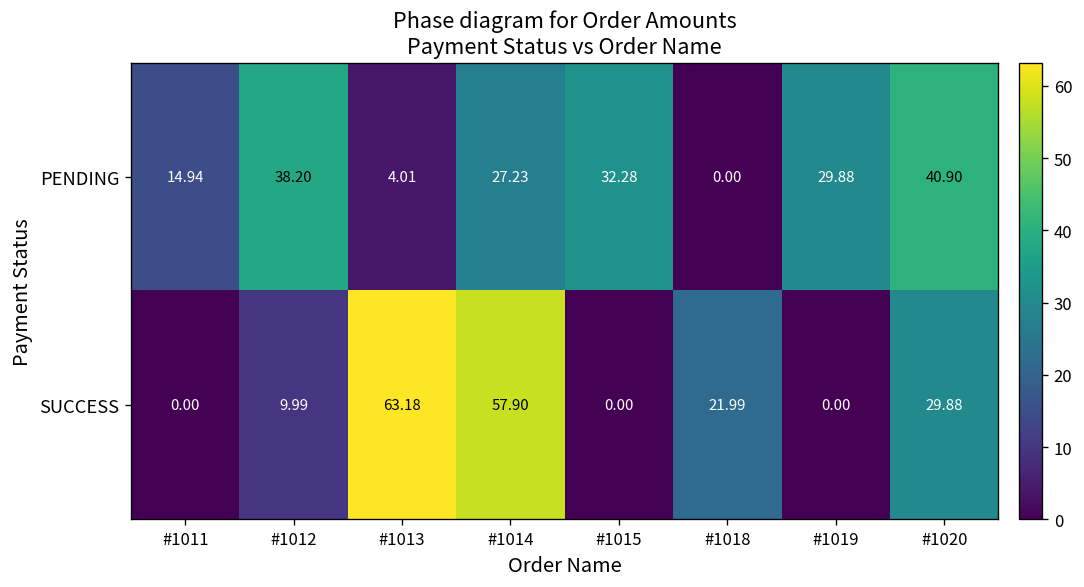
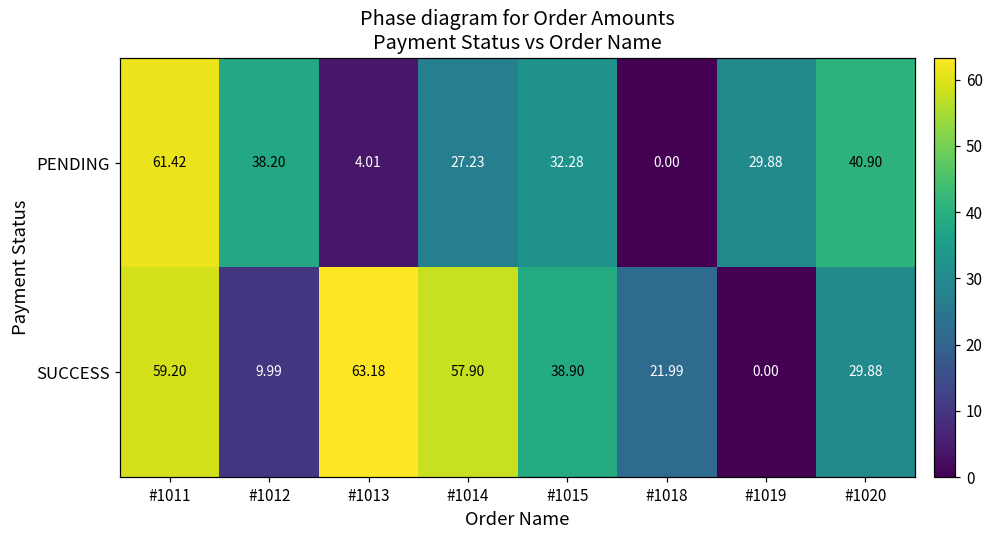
PENDING, #1011: 14.94 -> 61.42
SUCCESS, #1011: 0.00 -> 59.20
SUCCESS, #1015: 0.00 -> 38.90
